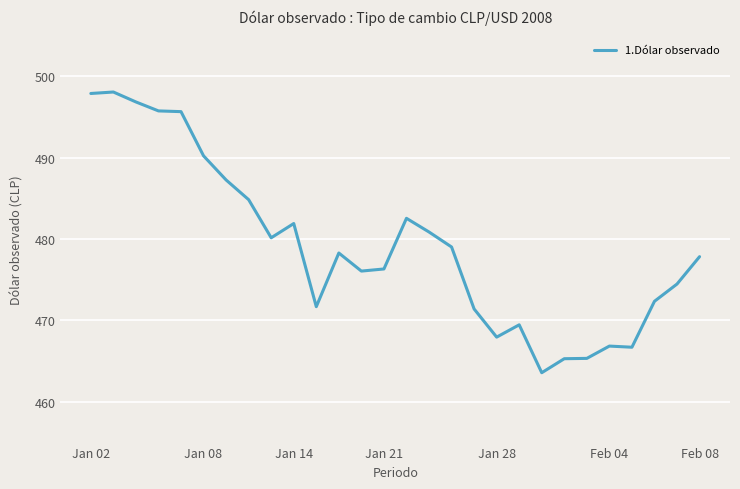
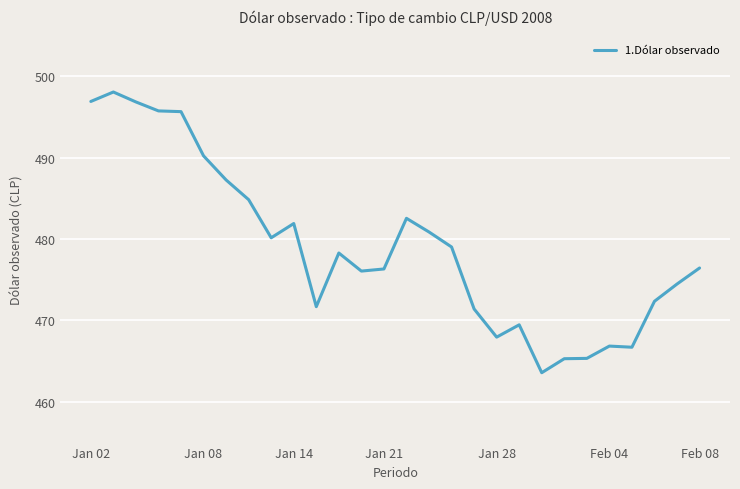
Jan 02: 498 -> 497
Feb 08: 478 -> 476
